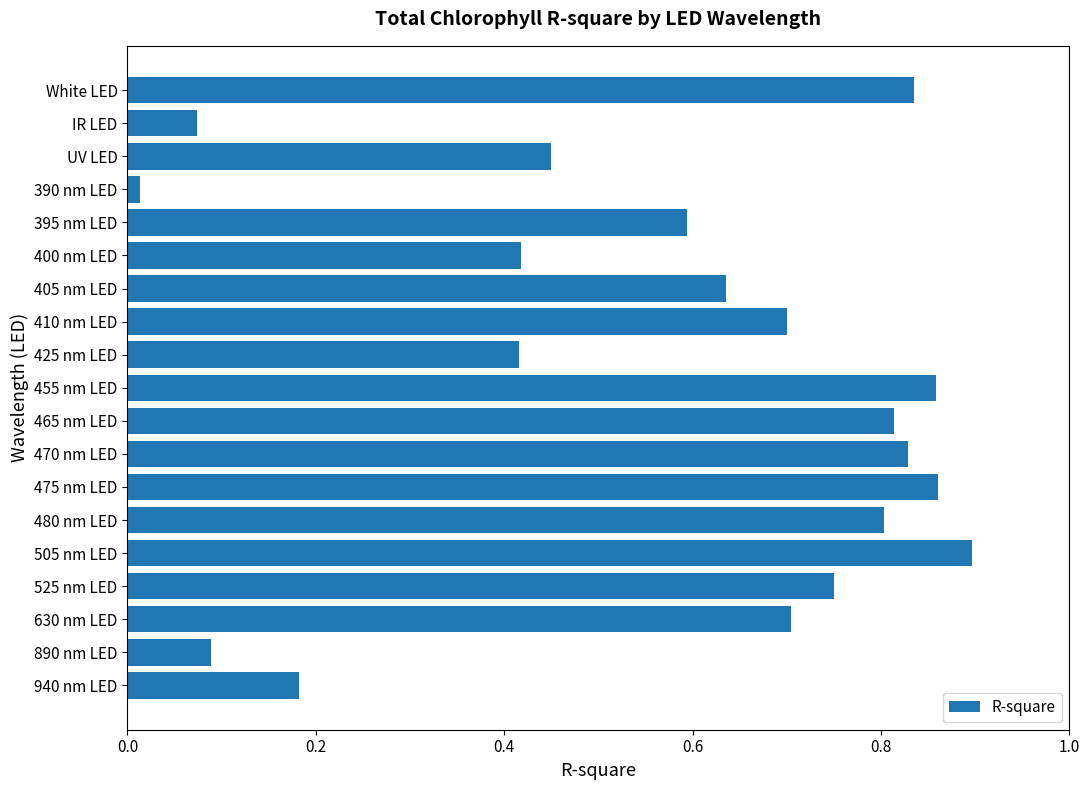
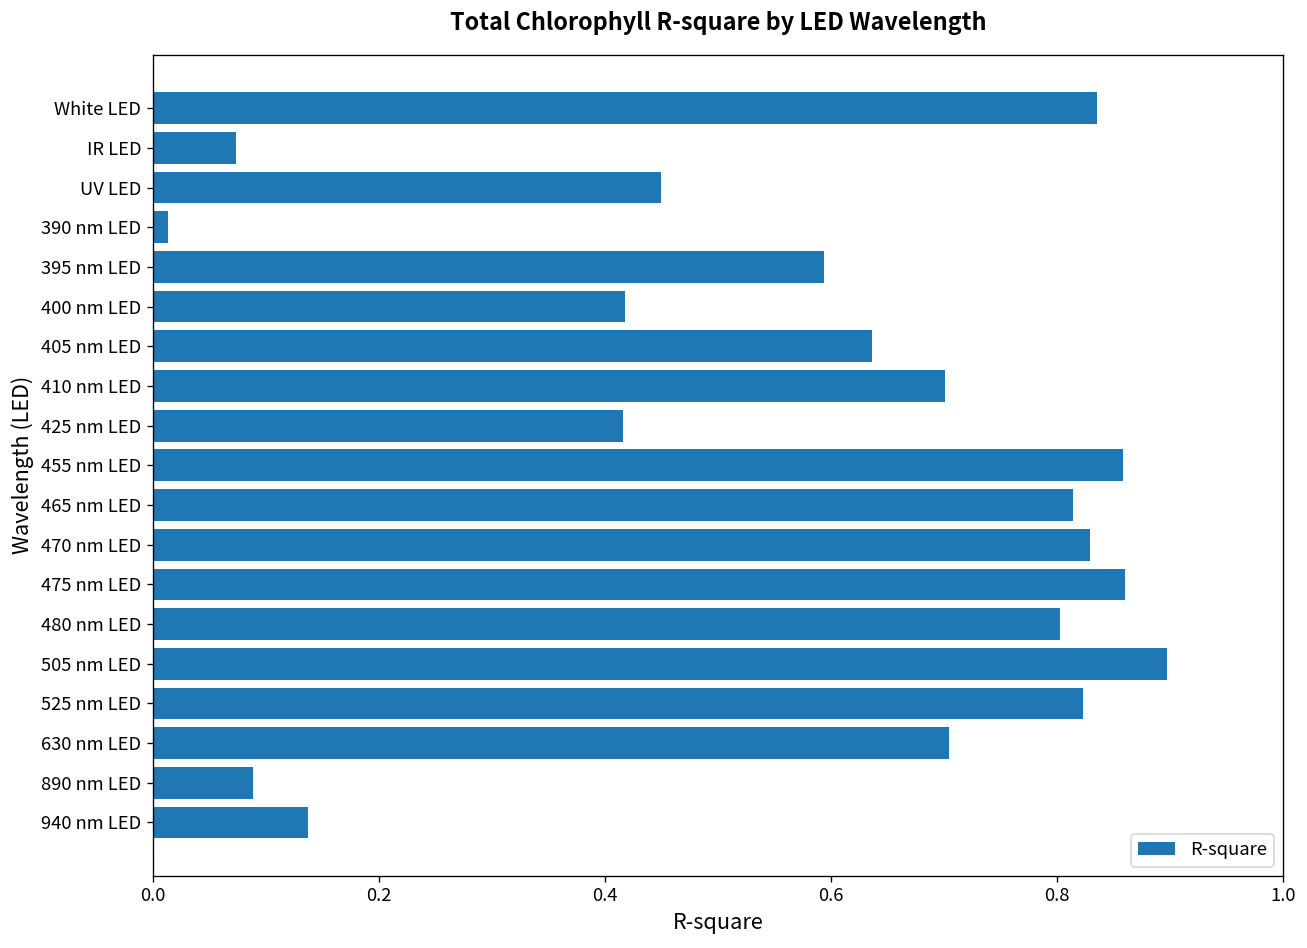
525 nm LED: 0.75 -> 0.82
940 nm LED: 0.18 -> 0.14
